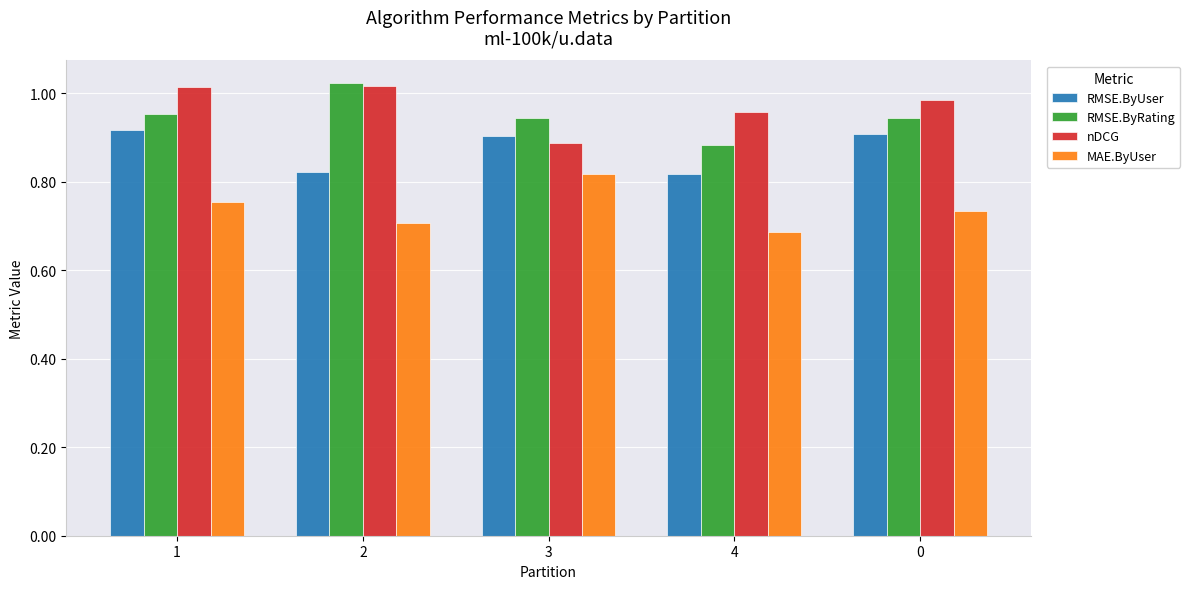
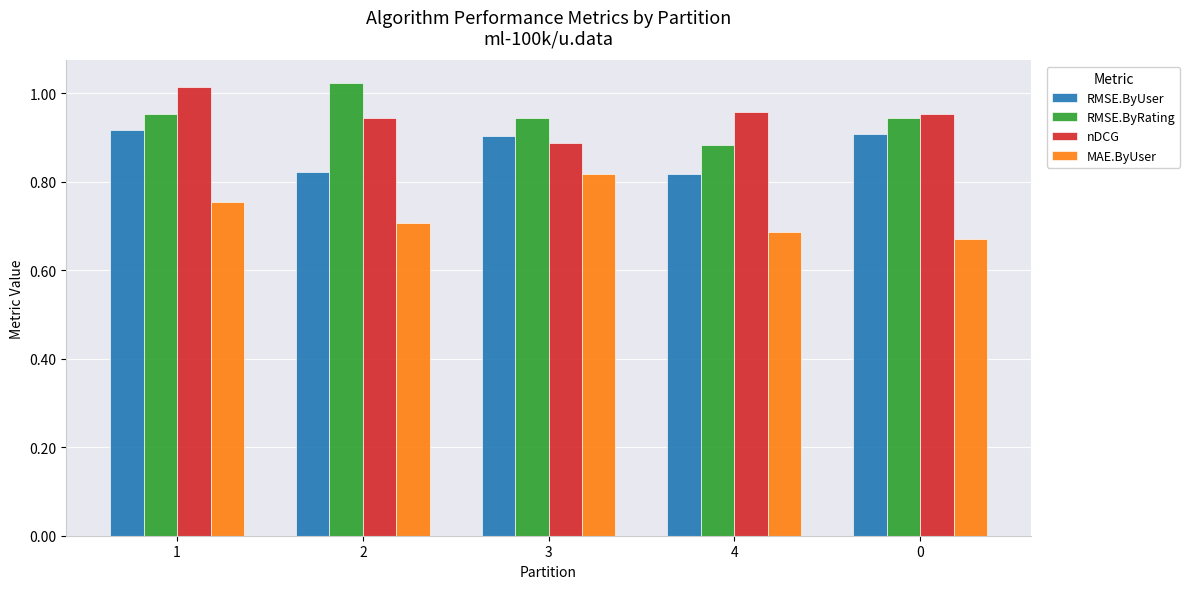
nDCG, 2: 1.02 -> 0.94
nDCG, 0: 0.98 -> 0.95
MAE.ByUser, 0: 0.73 -> 0.67
